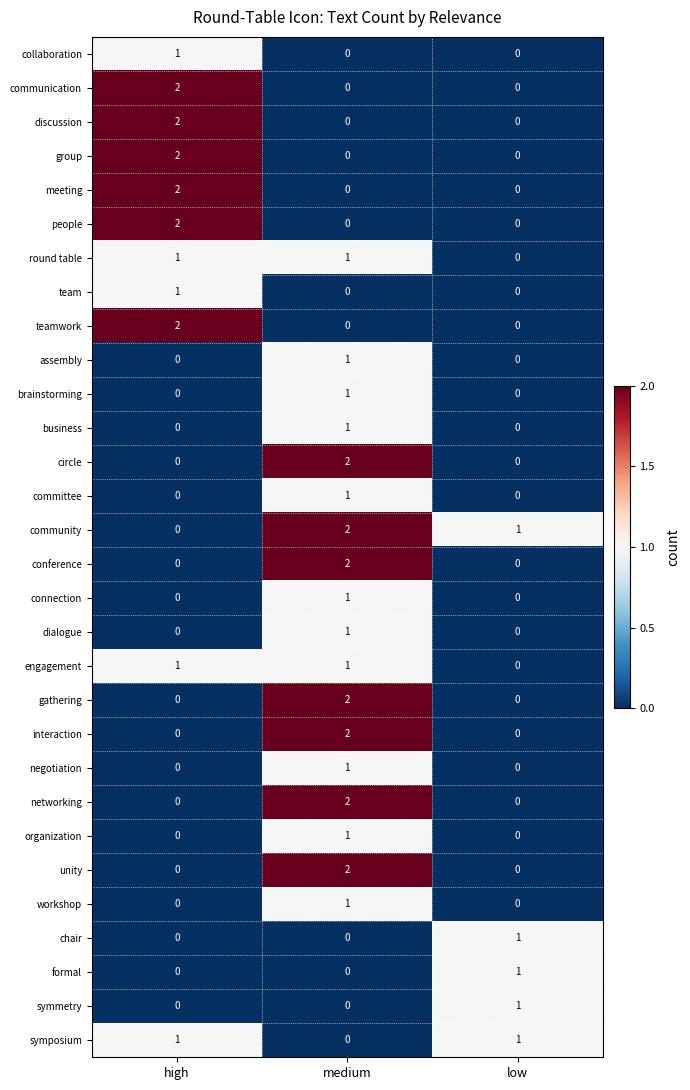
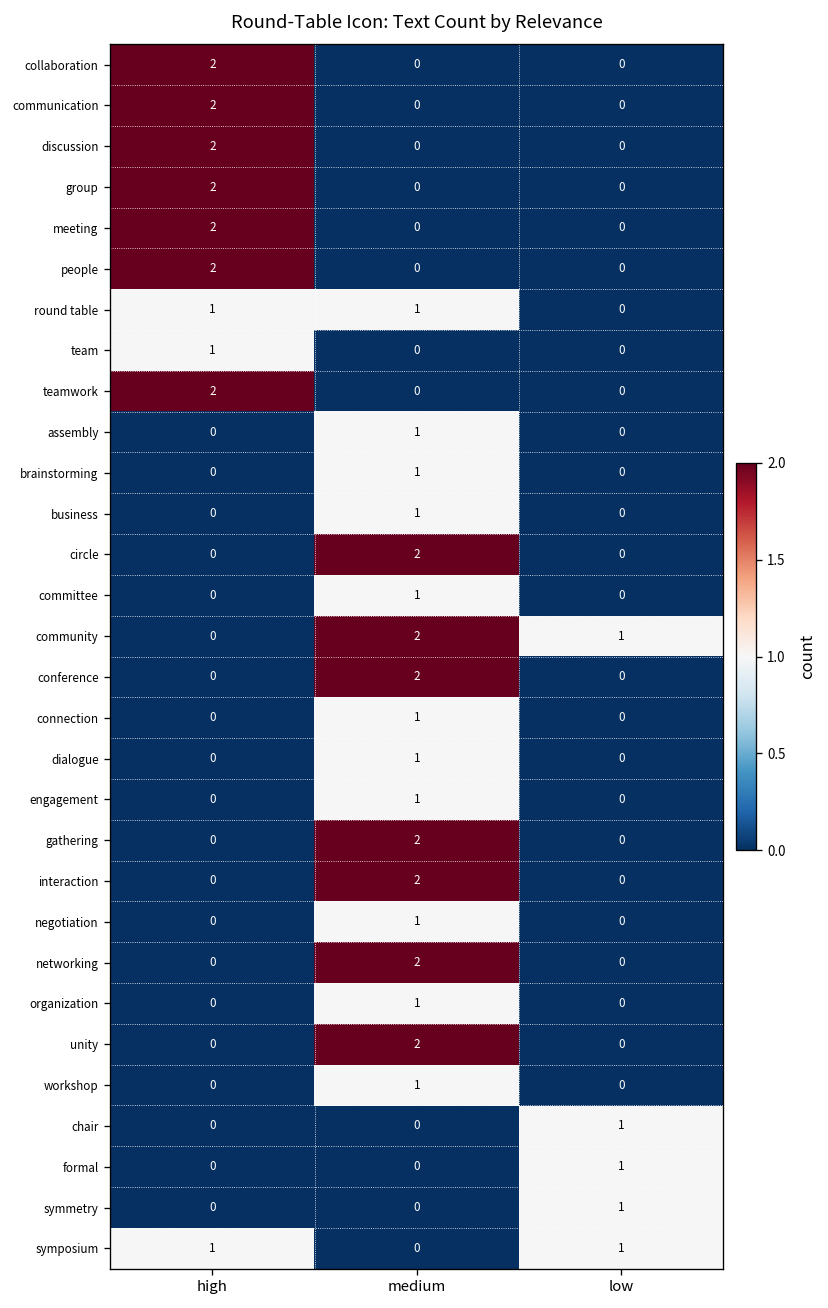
collaboration, high: 1 -> 2
engagement, high: 1 -> 0
